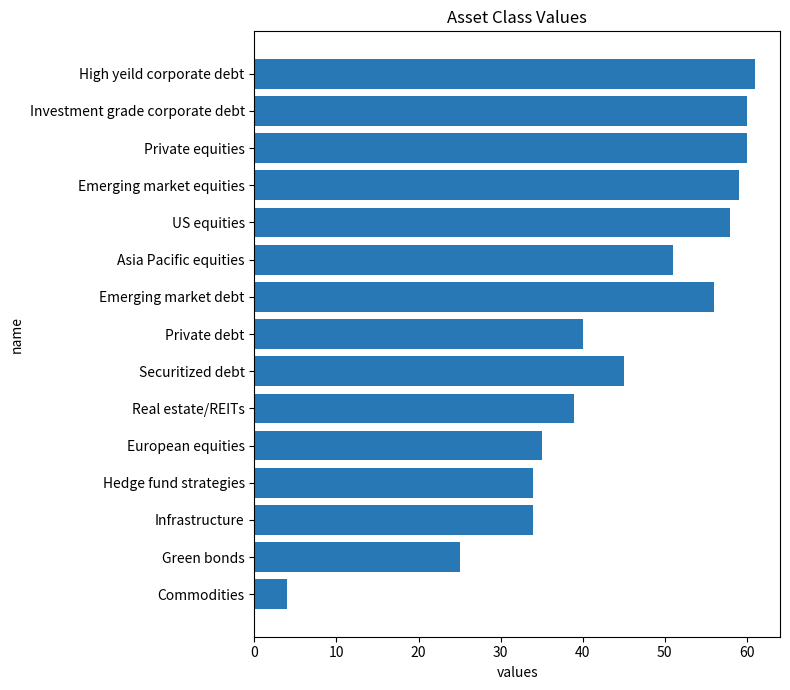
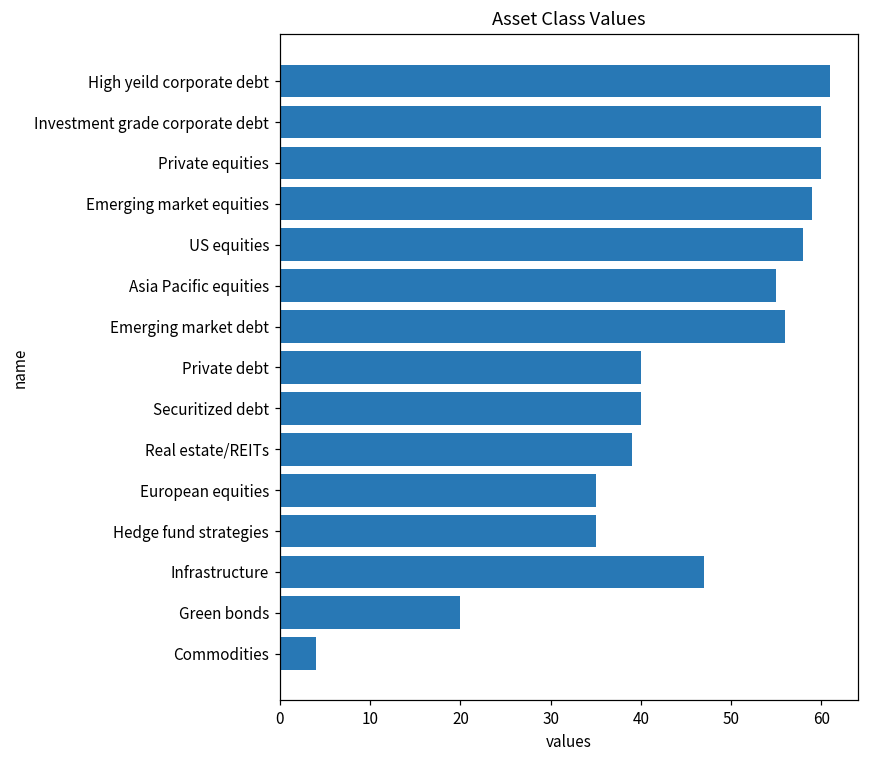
Asia Pacific equities: 51 -> 55
Securitized debt: 45 -> 40
Hedge fund strategies: 34 -> 35
Infrastructure: 34 -> 47
Green bonds: 25 -> 20
